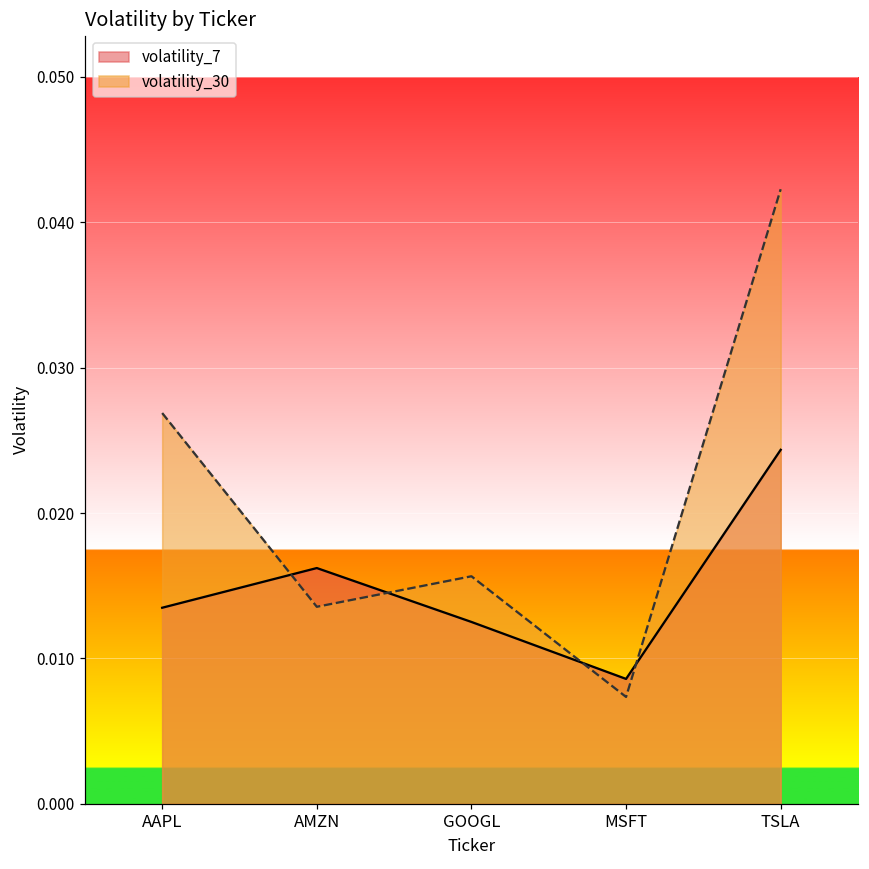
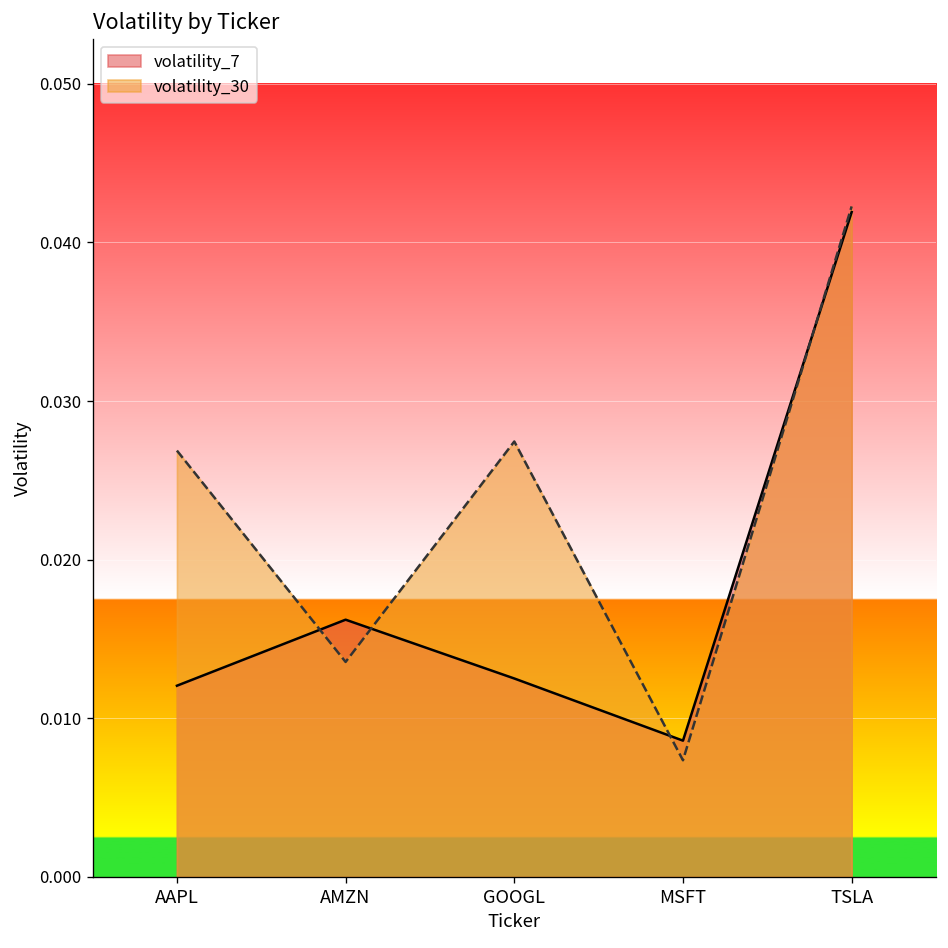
volatility_7, AAPL: 0.0135 -> 0.0121
volatility_30, GOOGL: 0.0156 -> 0.0275
volatility_7, TSLA: 0.0243 -> 0.0419
